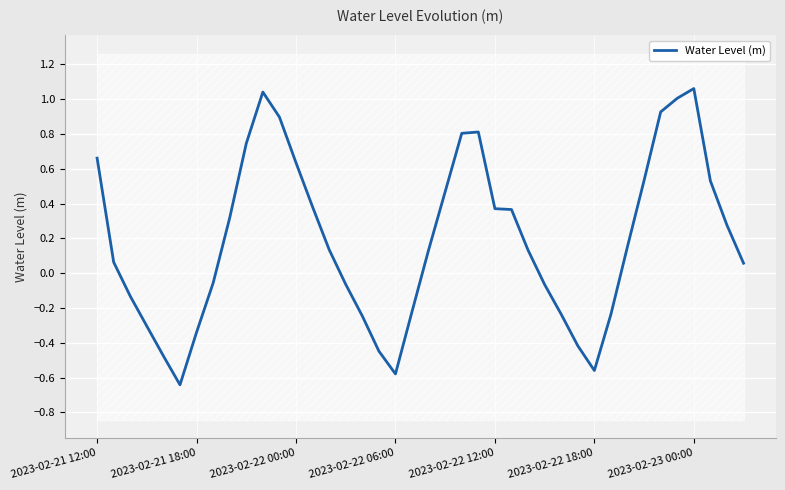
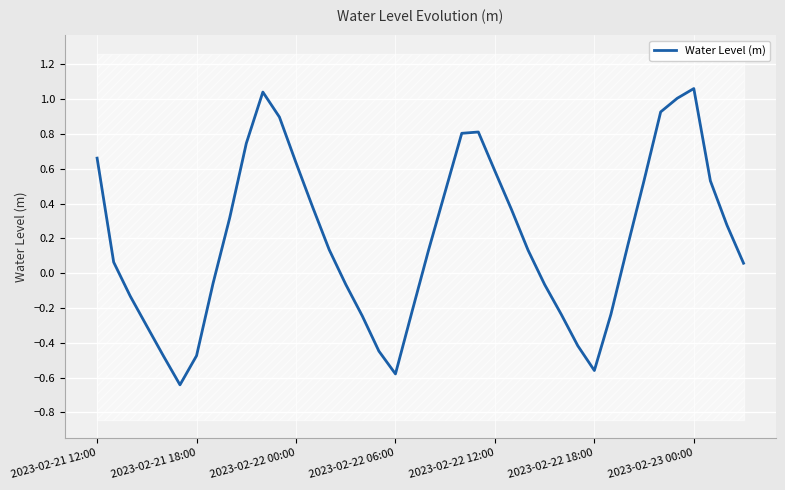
Water Level (m), 2023-02-21 18:00: -0.34 -> -0.47
Water Level (m), 2023-02-22 12:00: 0.37 -> 0.59
